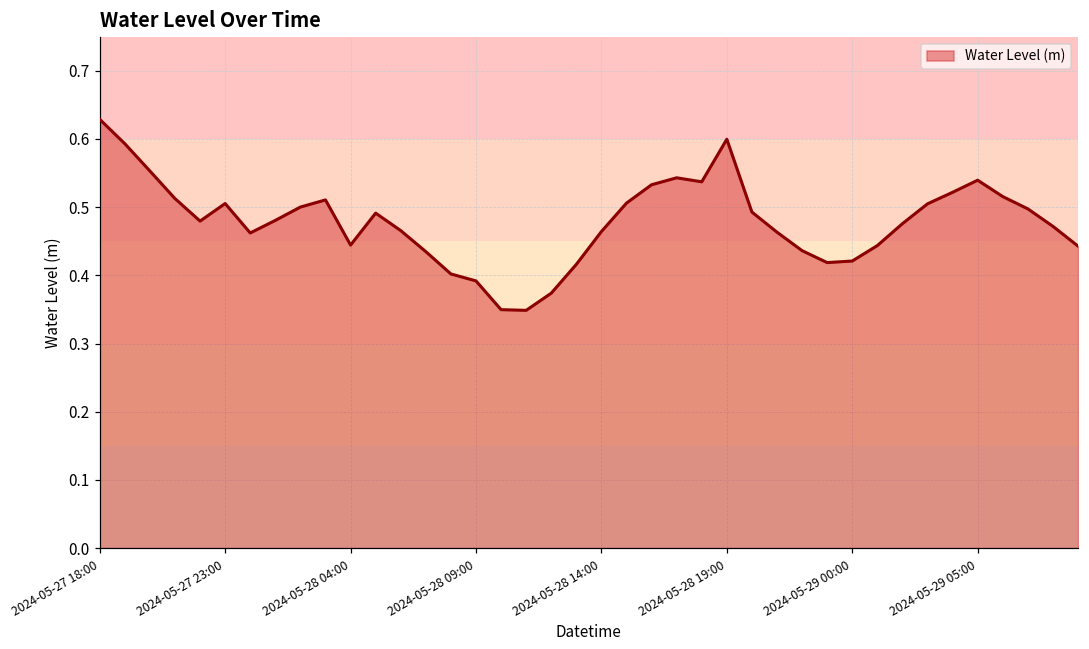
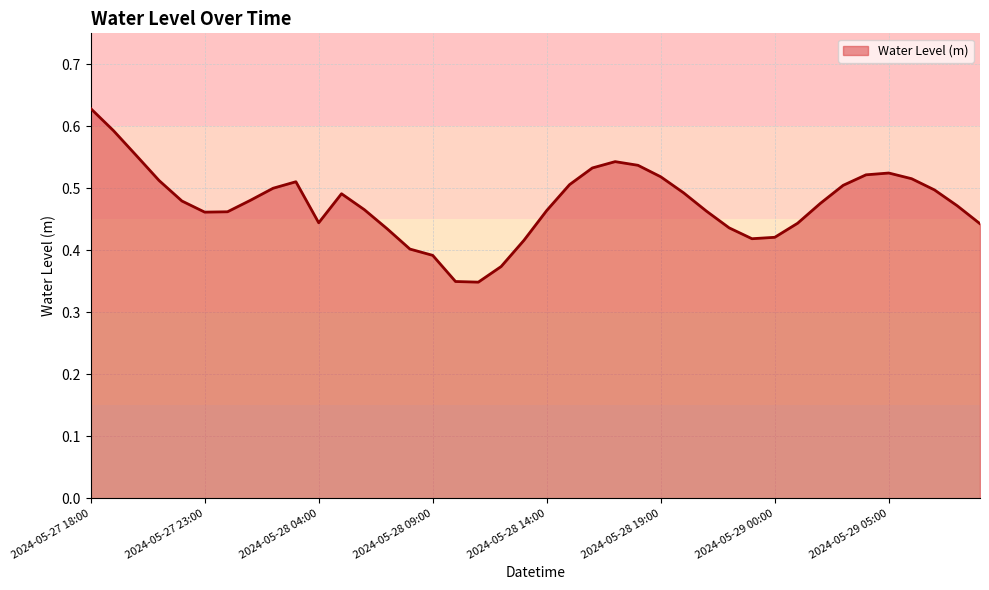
2024-05-27 23:00: 0.51 -> 0.46
2024-05-28 19:00: 0.60 -> 0.52
2024-05-29 05:00: 0.54 -> 0.52
